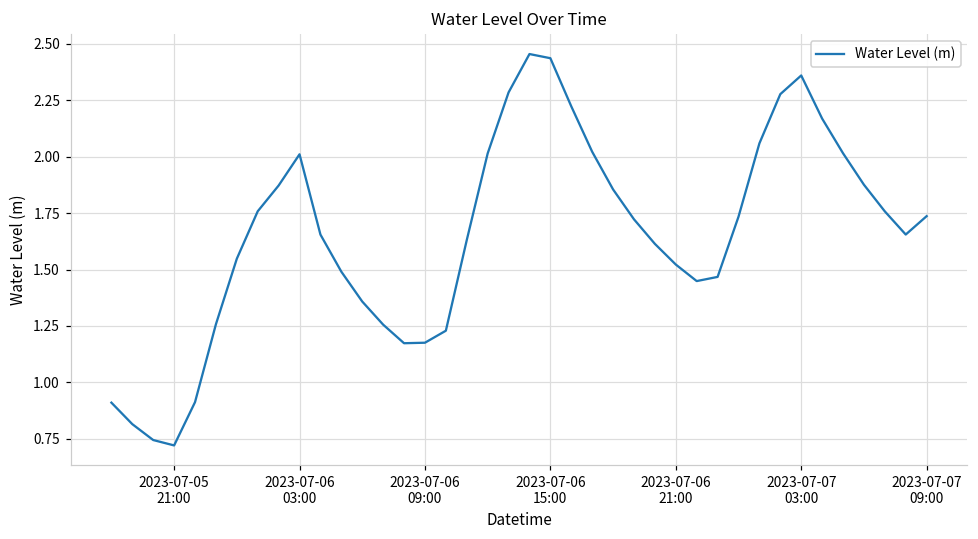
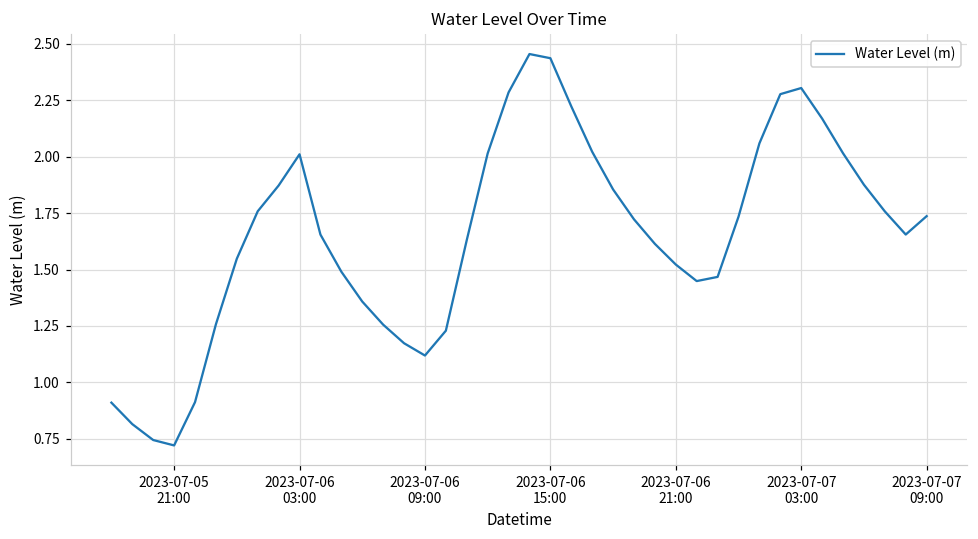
2023-07-06 09:00: 1.18 -> 1.12
2023-07-07 03:00: 2.36 -> 2.30
